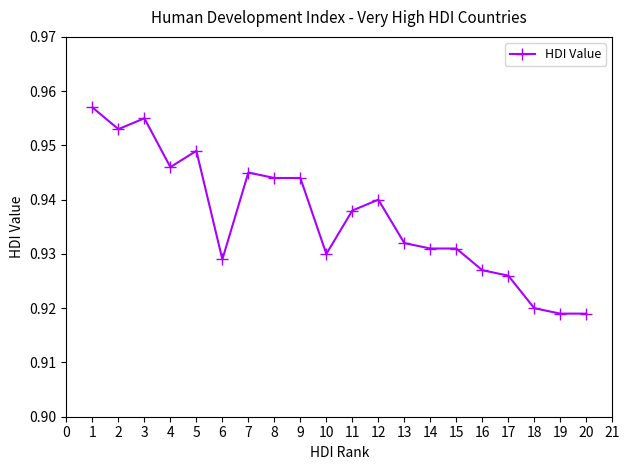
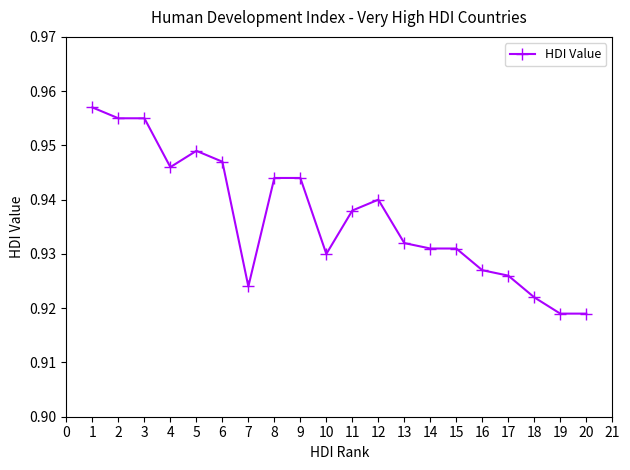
2: 0.953 -> 0.955
6: 0.929 -> 0.947
7: 0.945 -> 0.924
18: 0.920 -> 0.922
